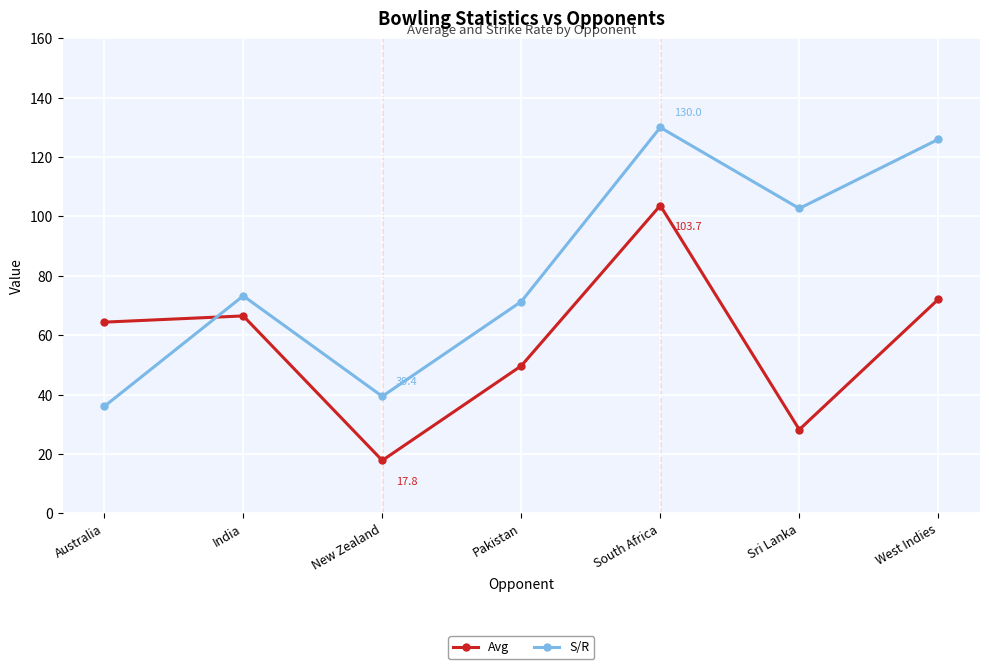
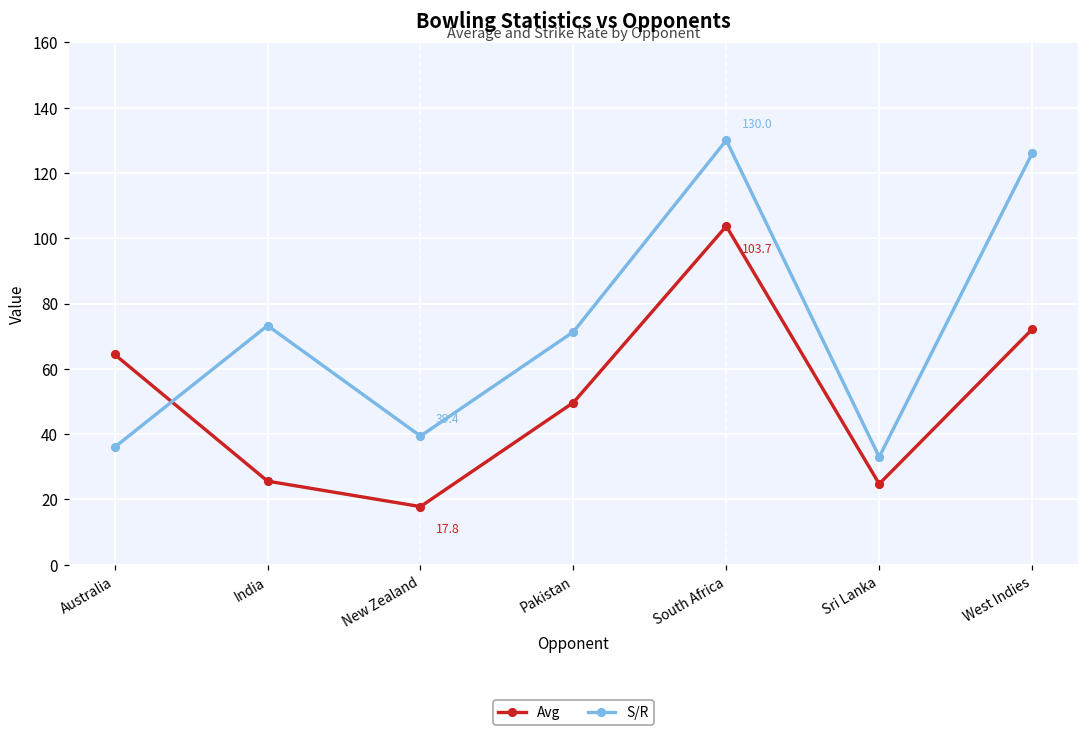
Avg, India: 67 -> 26
Avg, Sri Lanka: 28 -> 25
S/R, Sri Lanka: 103 -> 33
